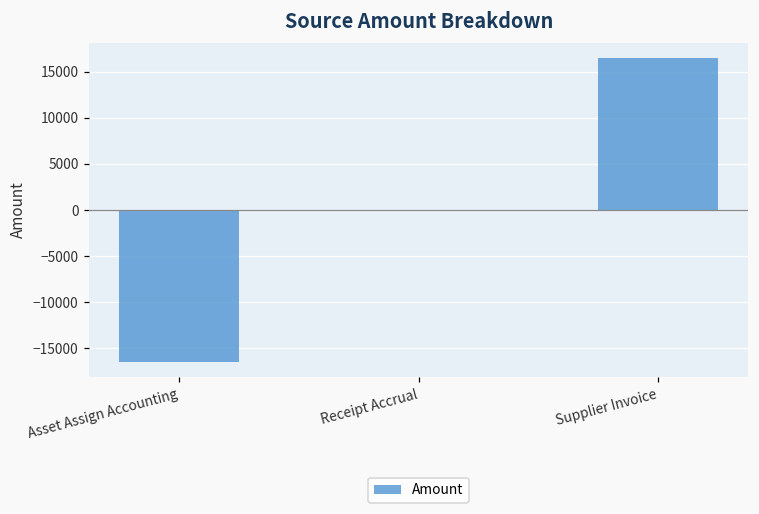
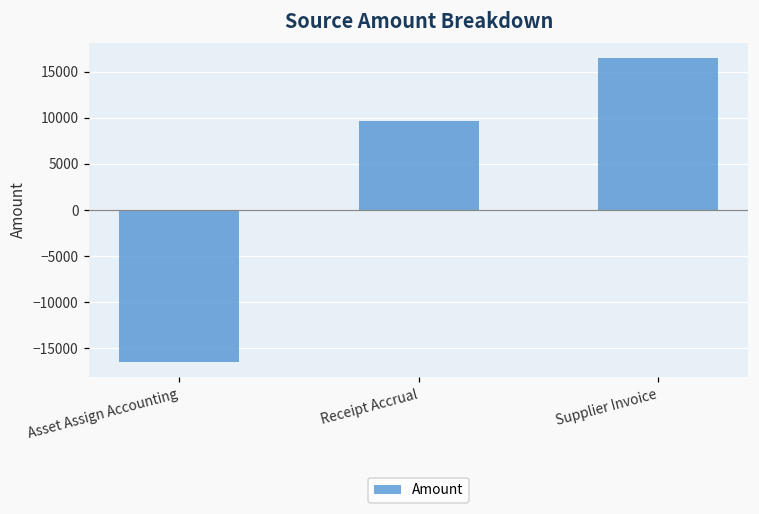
Receipt Accrual: 0 -> 10000
